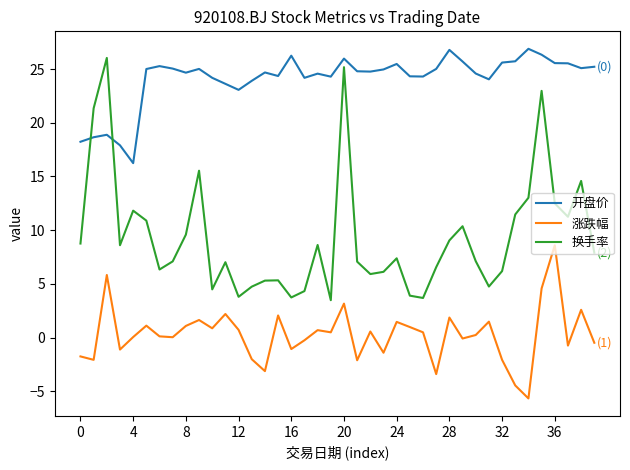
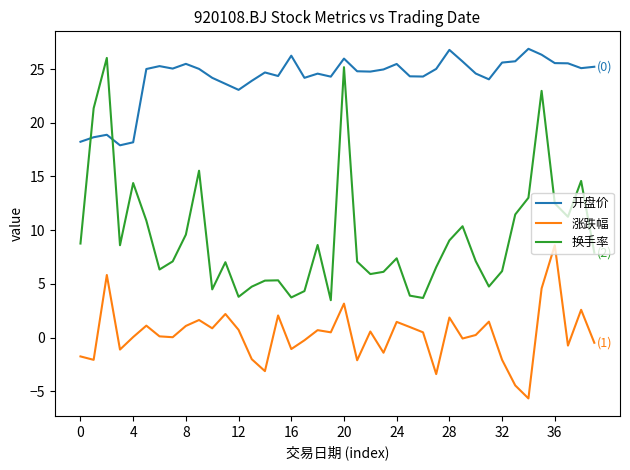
开盘价, 4: 16.2 -> 18.2
换手率, 4: 11.8 -> 14.4
开盘价, 8: 24.7 -> 25.5
